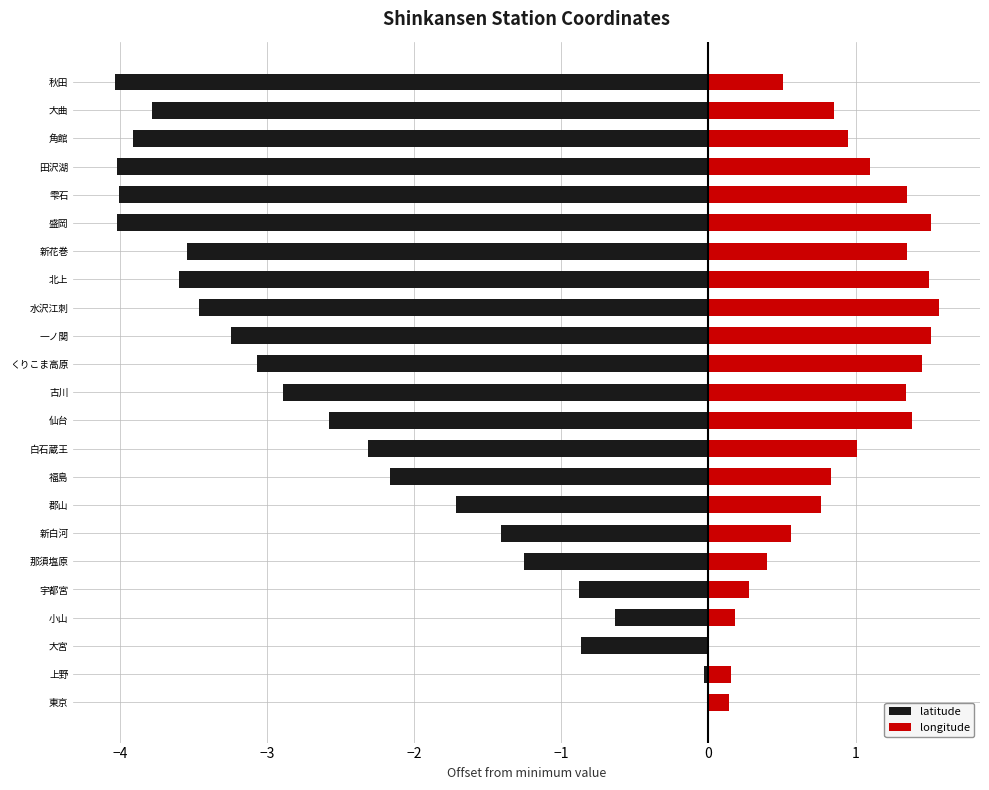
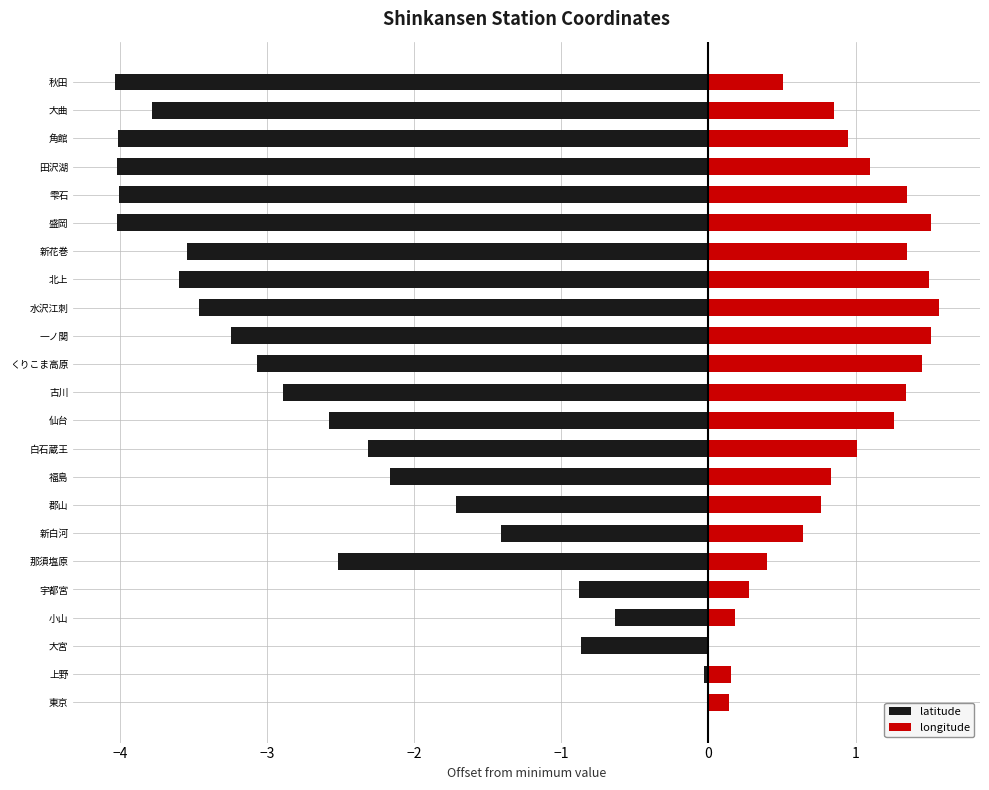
latitude, 角館: -3.91 -> -4.01
longitude, 仙台: 1.38 -> 1.26
longitude, 新白河: 0.56 -> 0.64
latitude, 那須塩原: -1.25 -> -2.52
